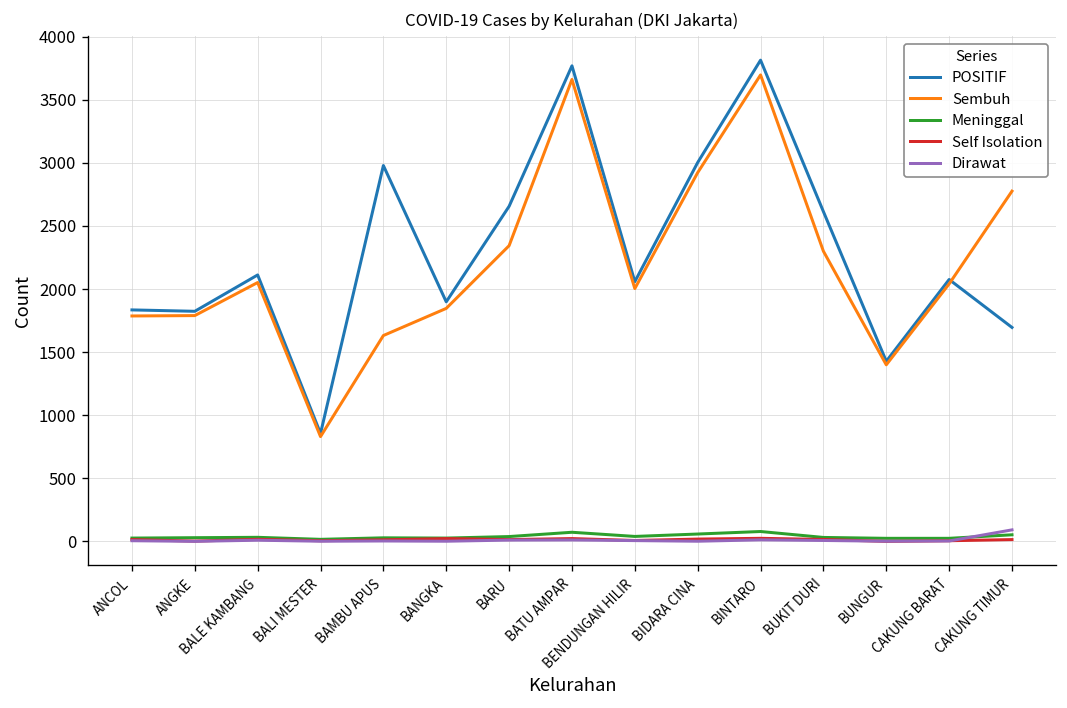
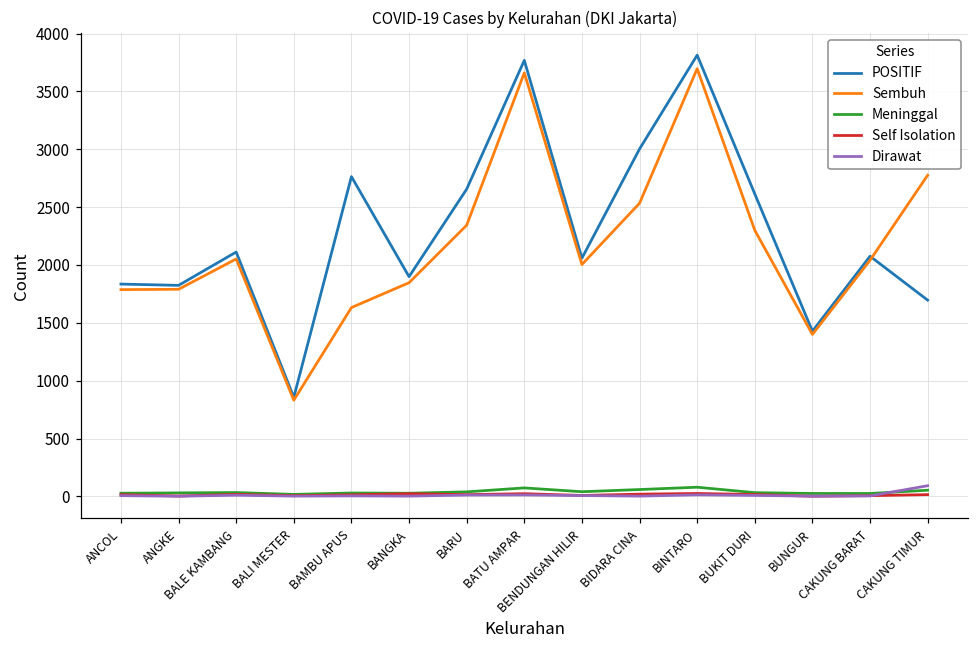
POSITIF, BAMBU APUS: 2980 -> 2760
Sembuh, BIDARA CINA: 2920 -> 2530
